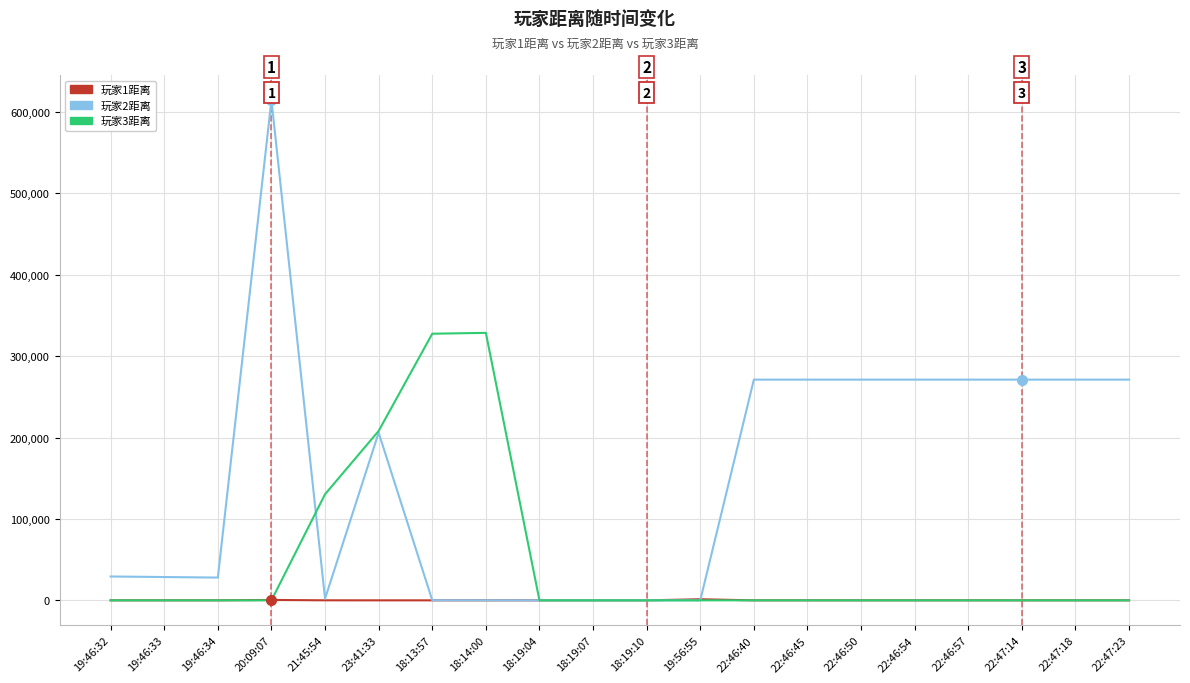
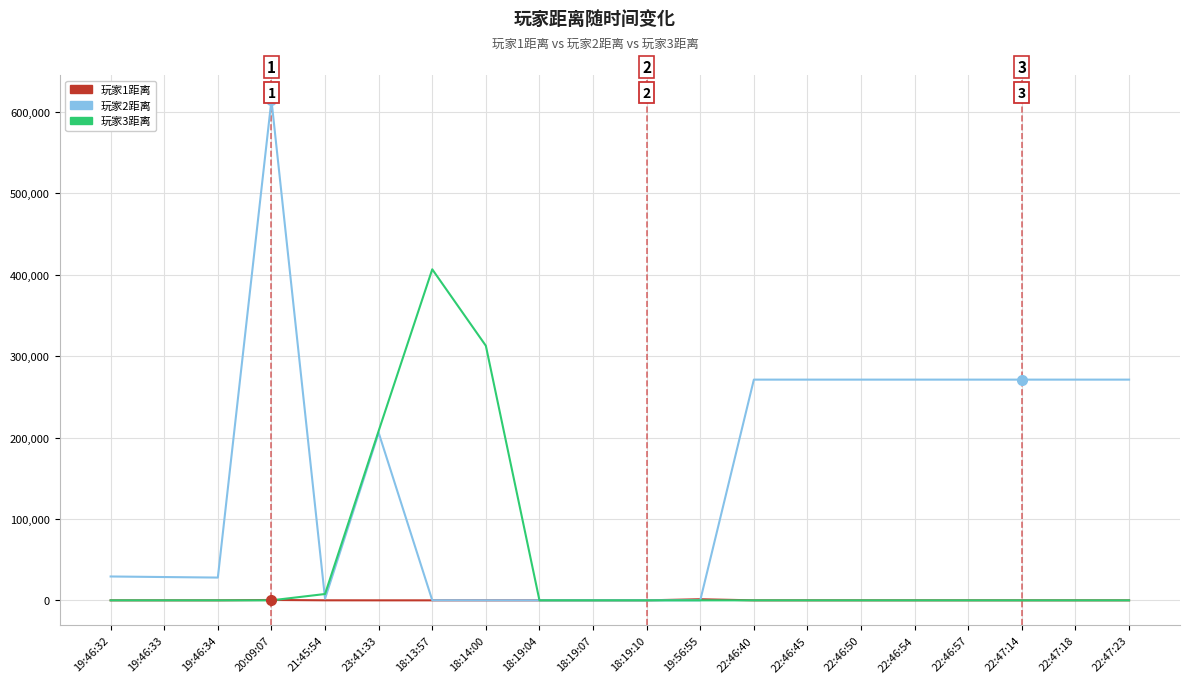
玩家3距离, 21:45:54: 130,000 -> 10,000
玩家3距离, 18:13:57: 330,000 -> 410,000
玩家3距离, 18:14:00: 330,000 -> 310,000
